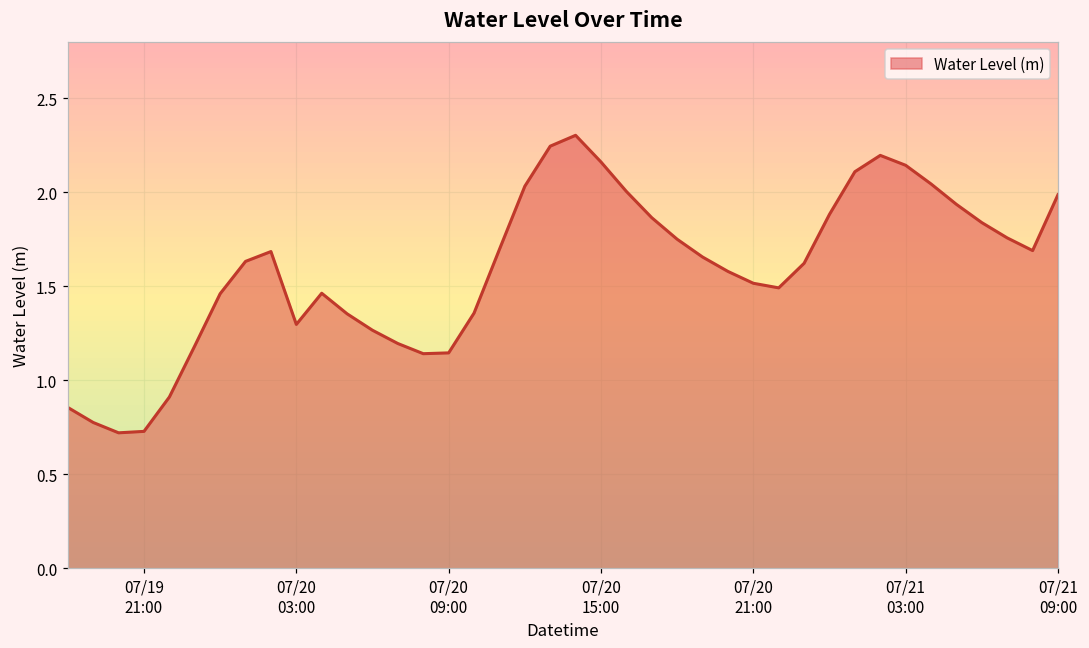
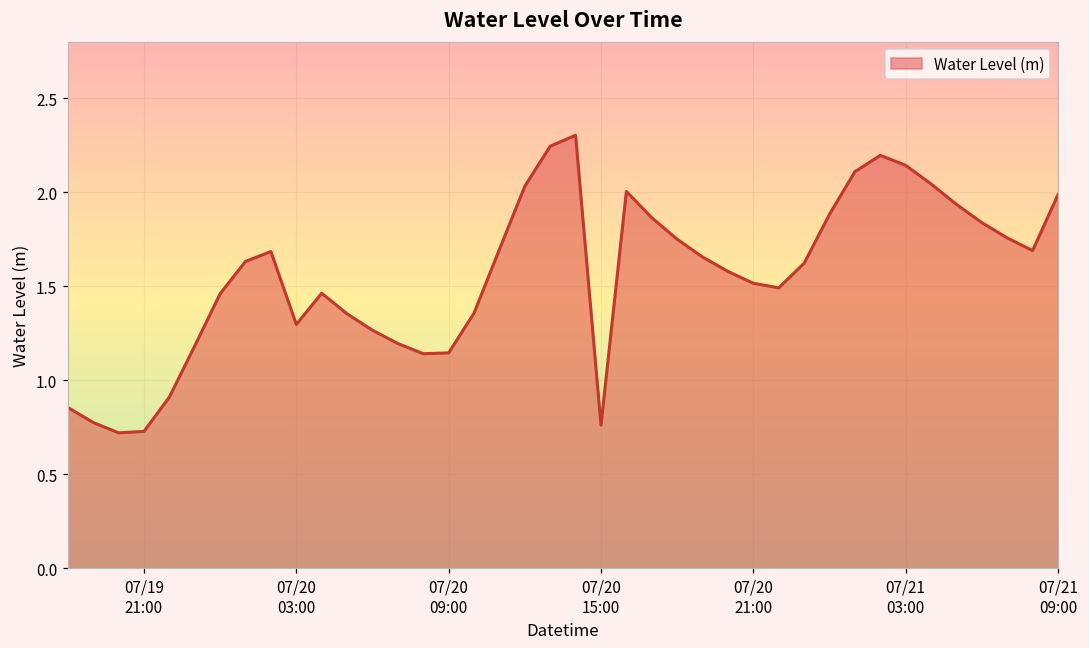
07/20 15:00: 2.16 -> 0.76
